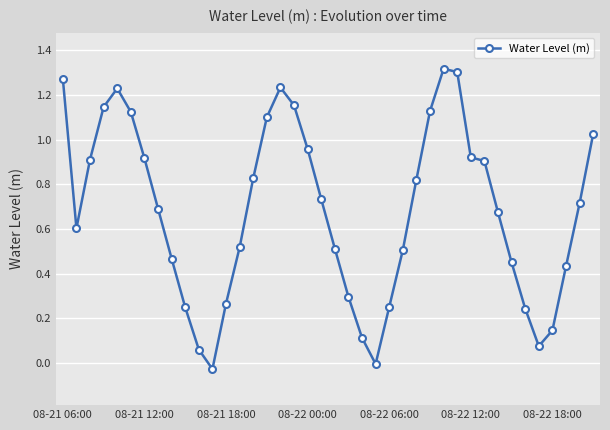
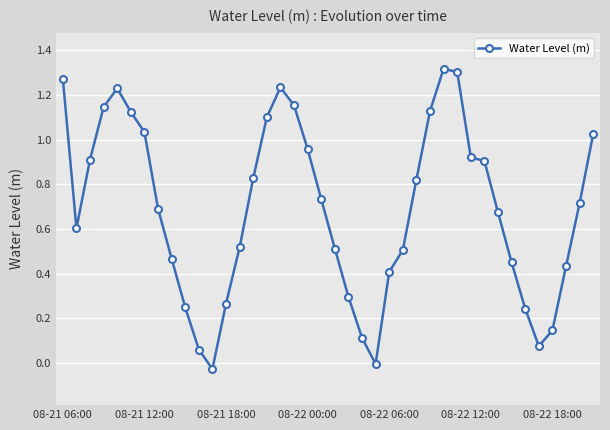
08-21 12:00: 0.92 -> 1.03
08-22 06:00: 0.25 -> 0.41
